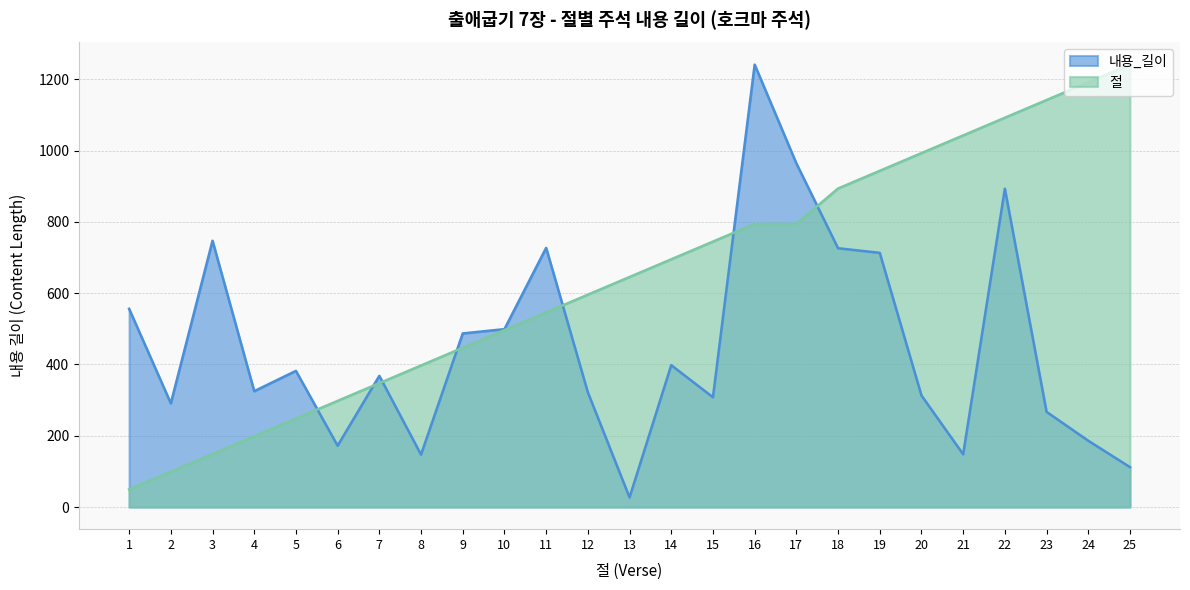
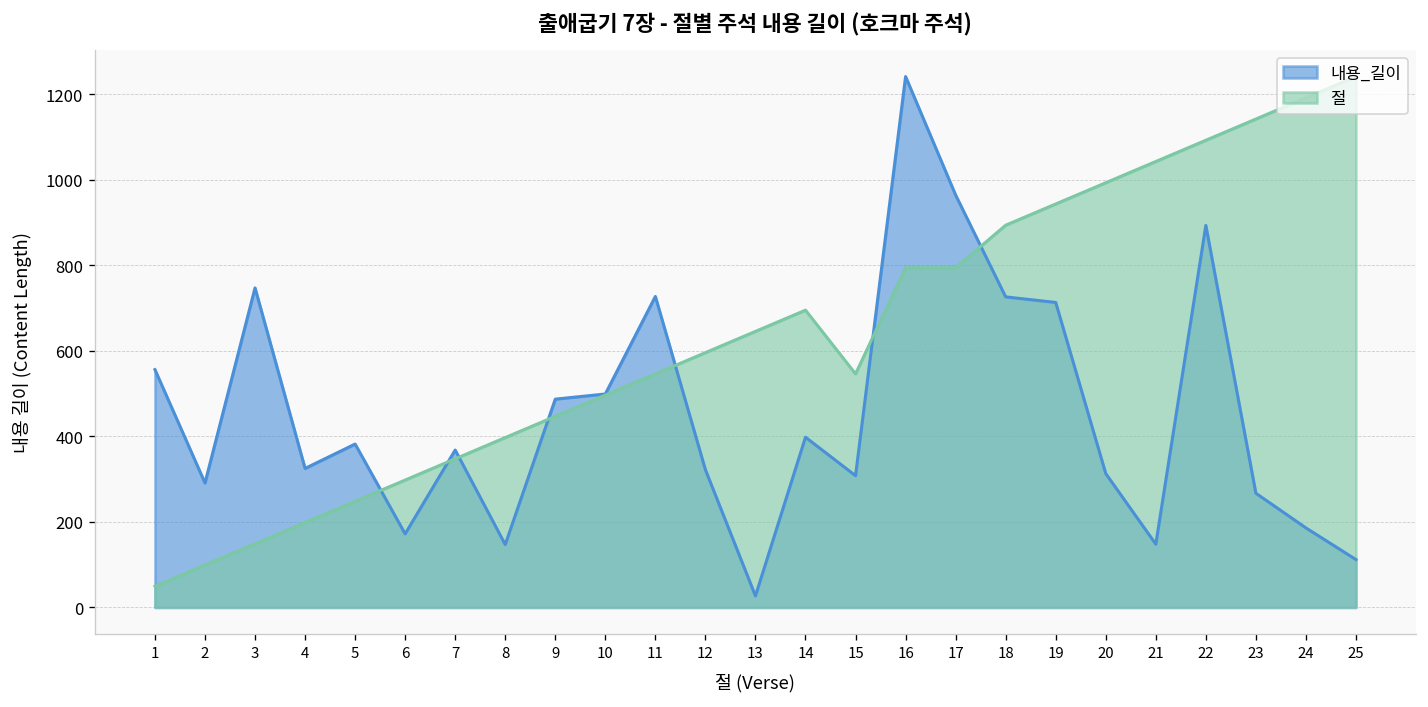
절, 15: 740 -> 550
